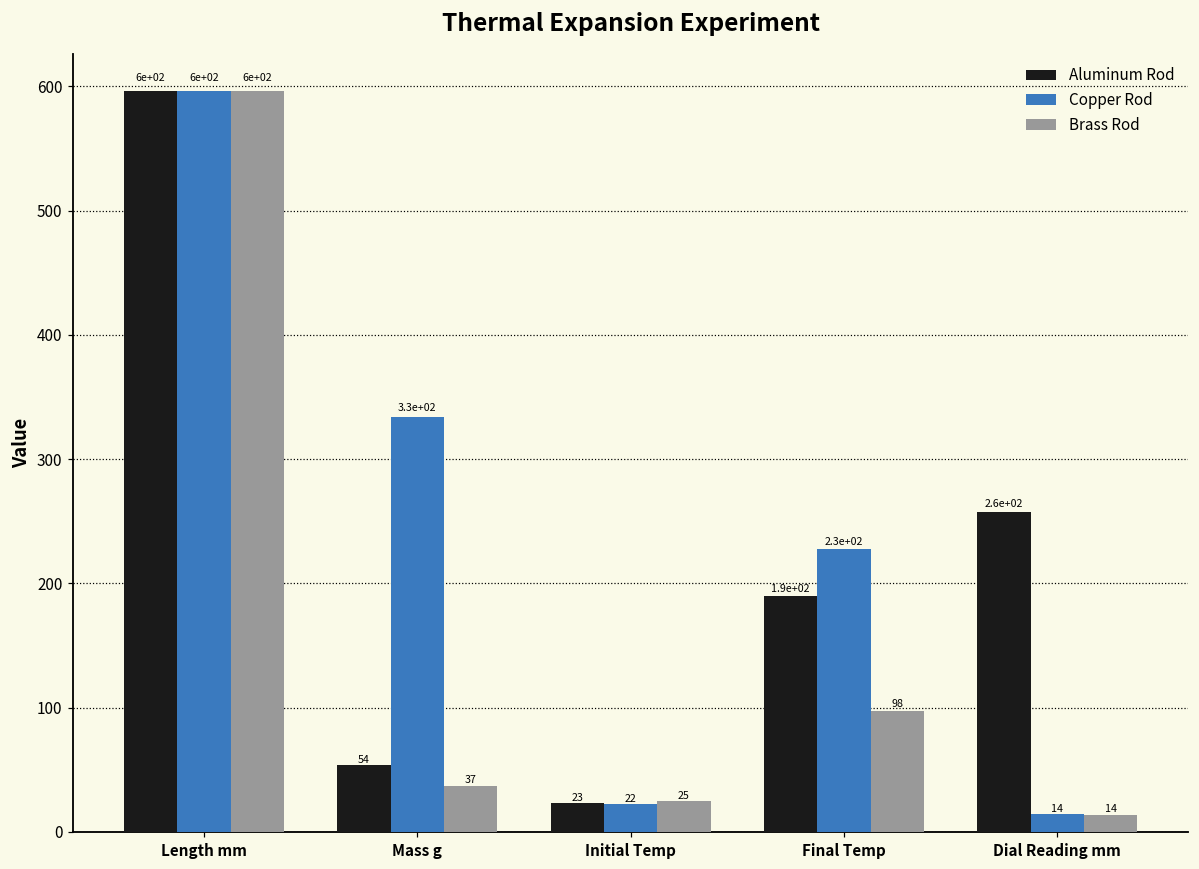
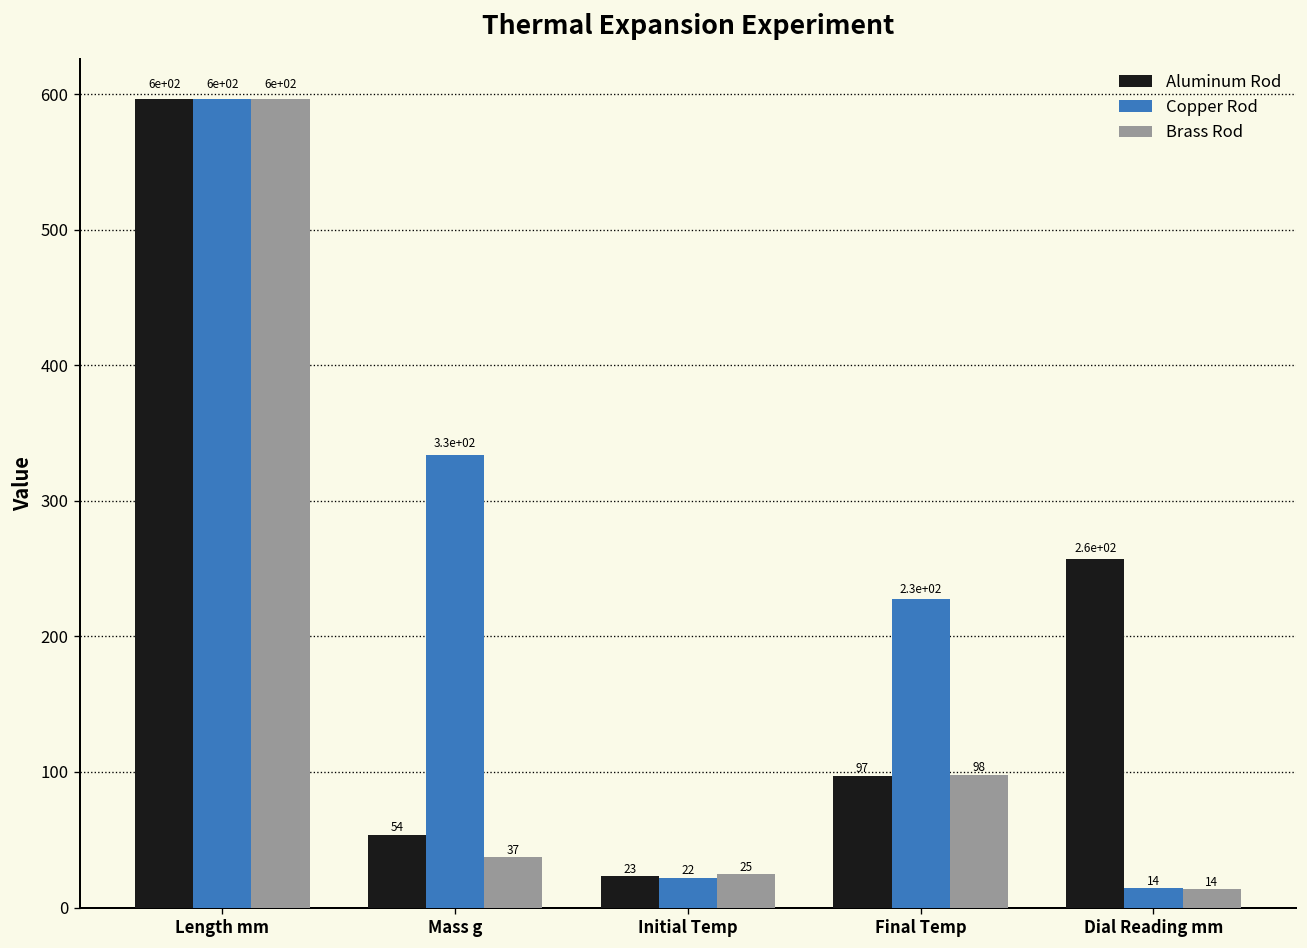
Aluminum Rod, Final Temp: 1.9e+02 -> 97
